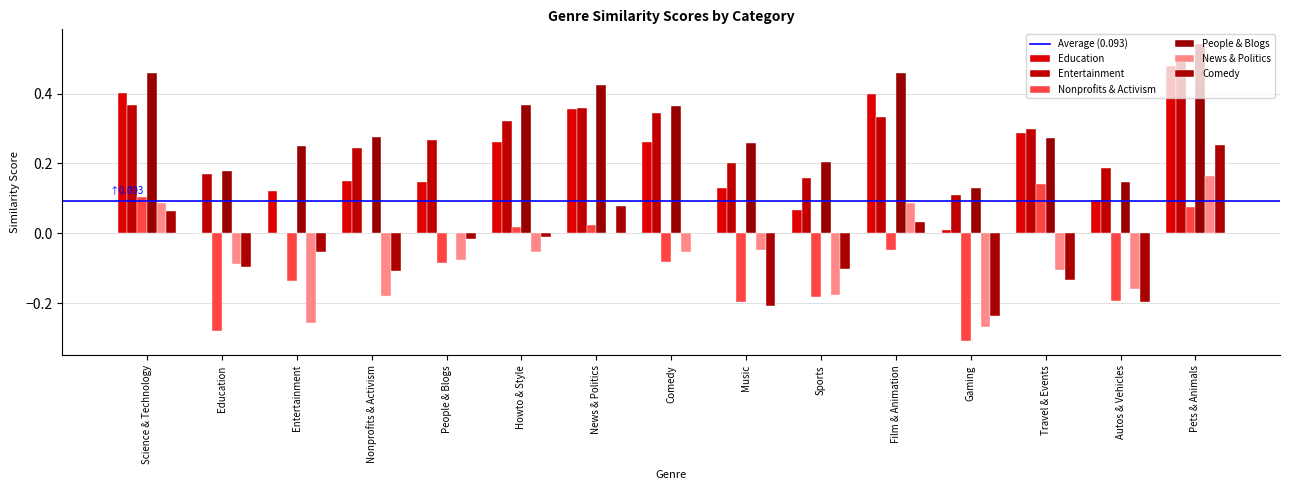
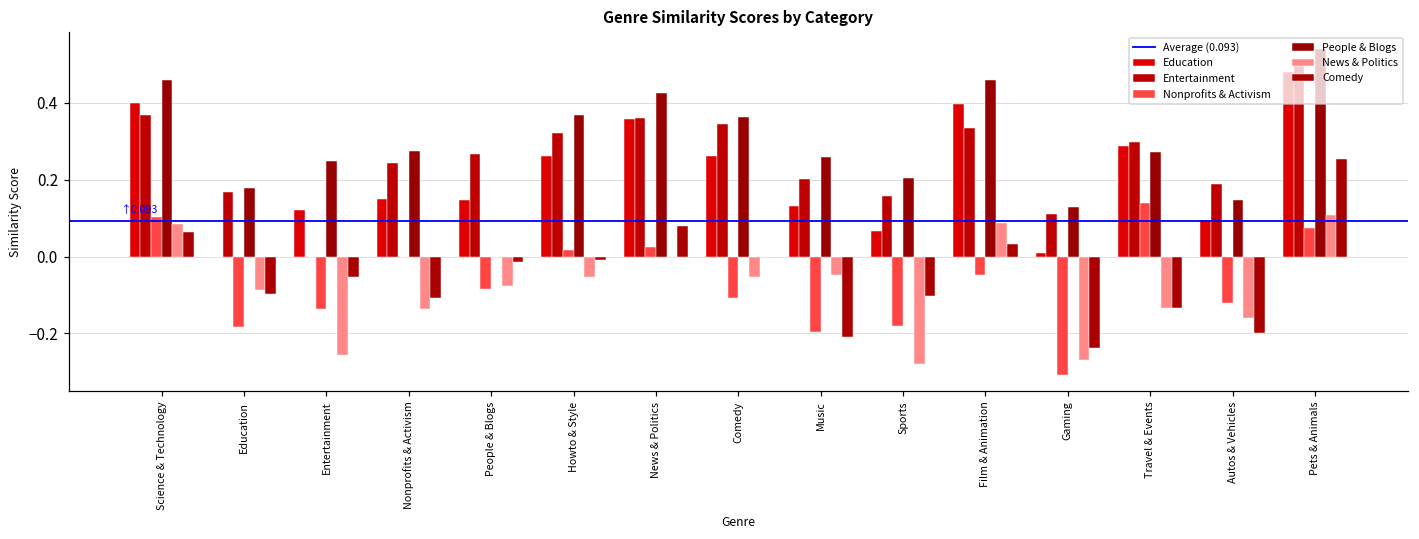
Nonprofits & Activism, Education: -0.28 -> -0.18
News & Politics, Nonprofits & Activism: -0.18 -> -0.14
Nonprofits & Activism, Comedy: -0.08 -> -0.11
News & Politics, Sports: -0.18 -> -0.28
News & Politics, Travel & Events: -0.11 -> -0.13
Nonprofits & Activism, Autos & Vehicles: -0.19 -> -0.12
News & Politics, Pets & Animals: 0.17 -> 0.11
